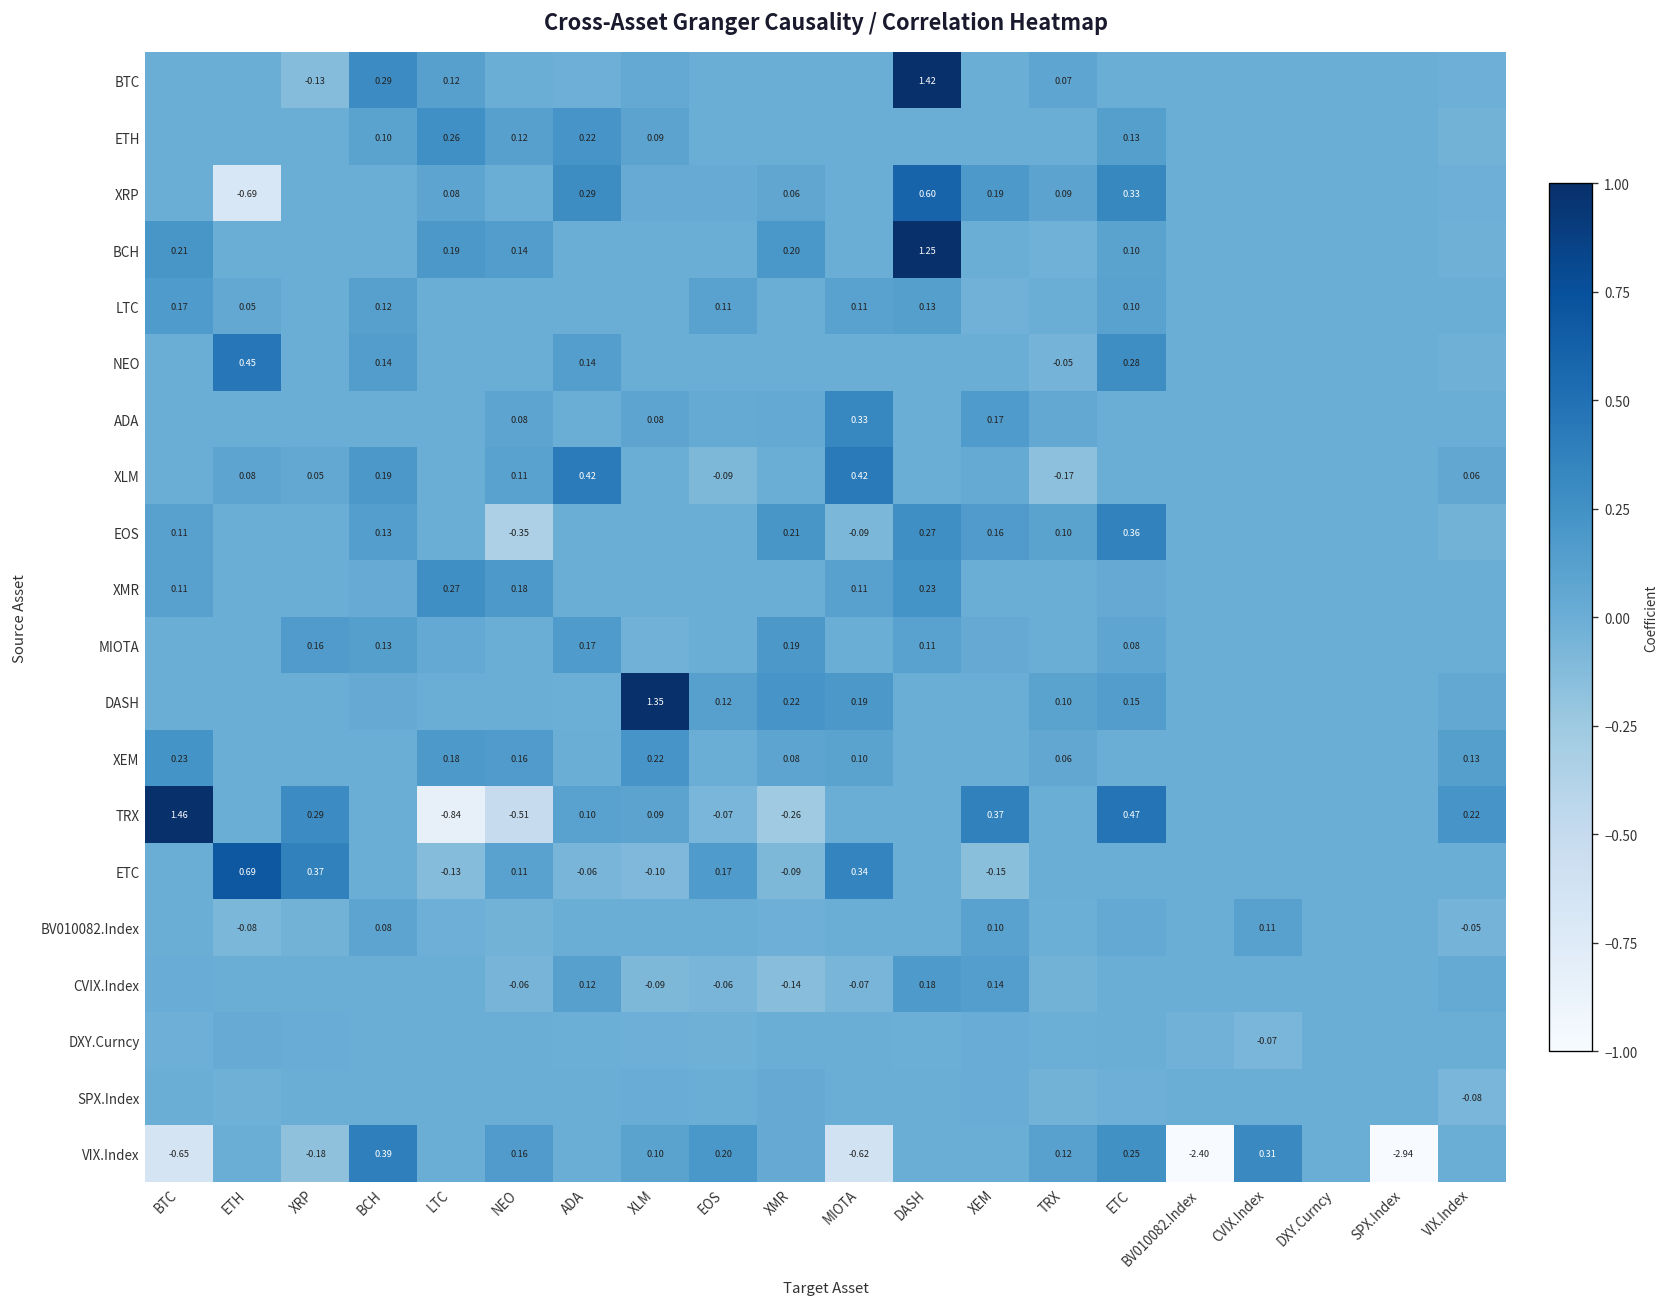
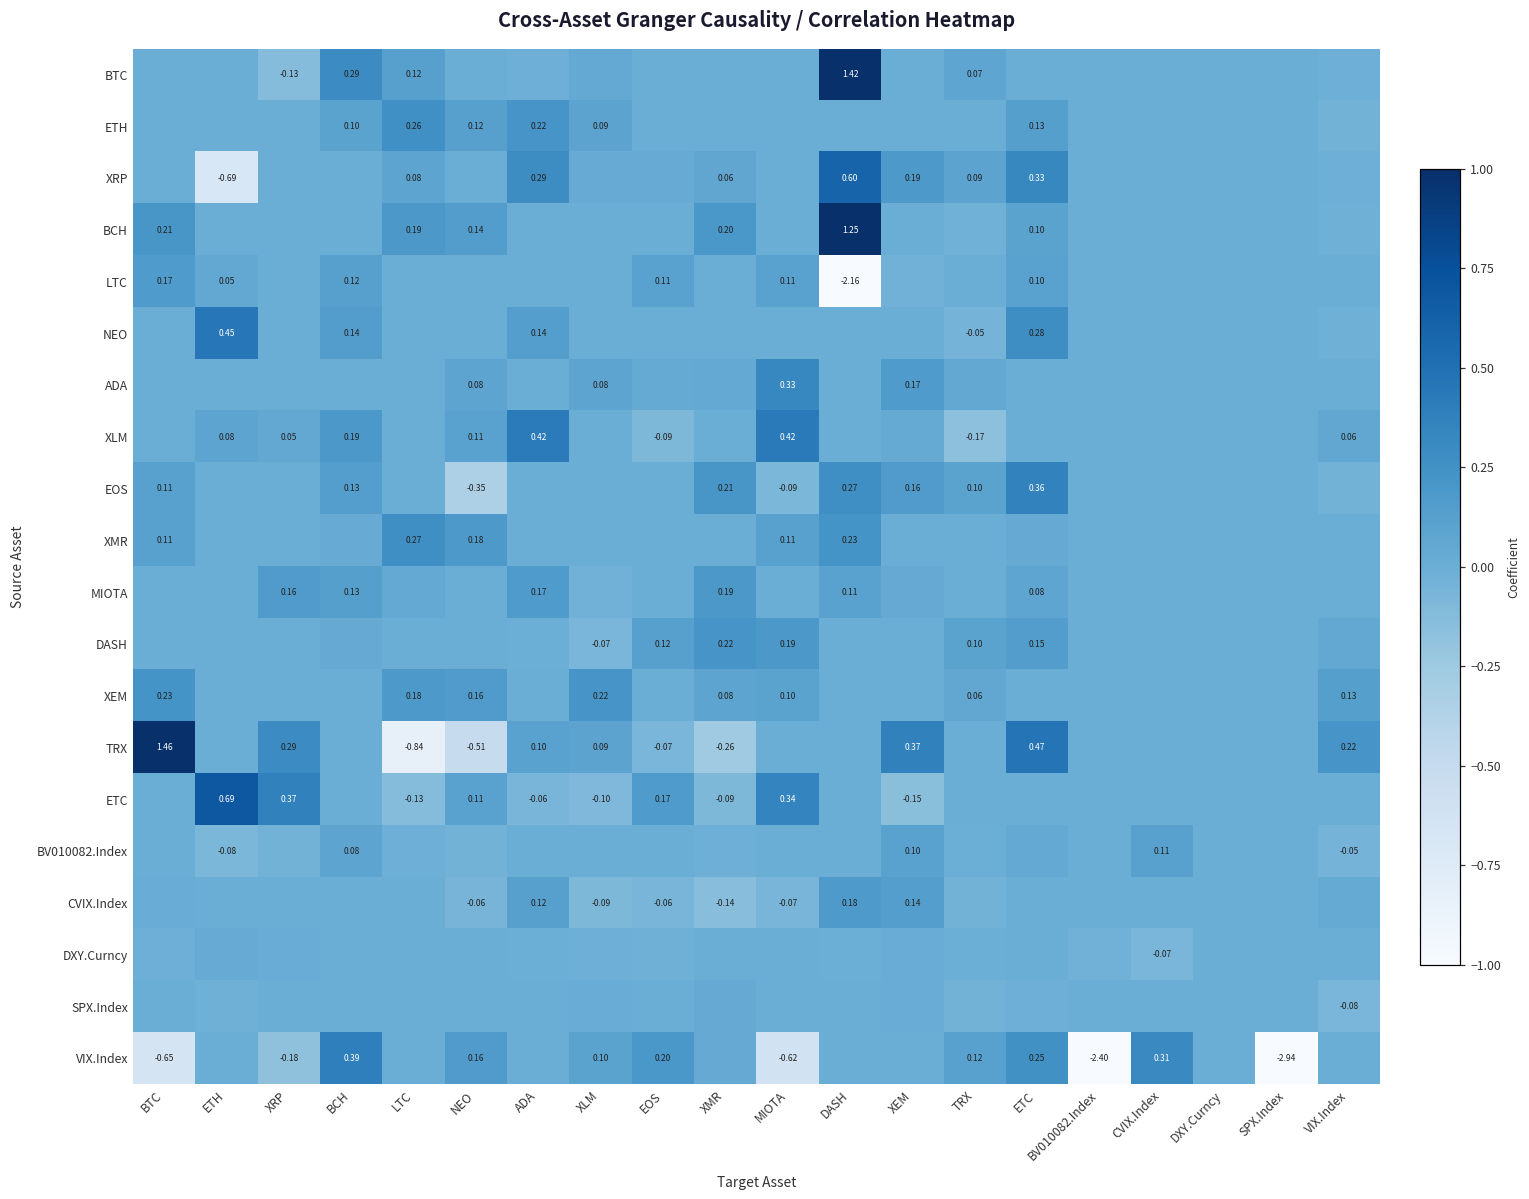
LTC, DASH: 0.13 -> -2.16
DASH, XLM: 1.35 -> -0.07
